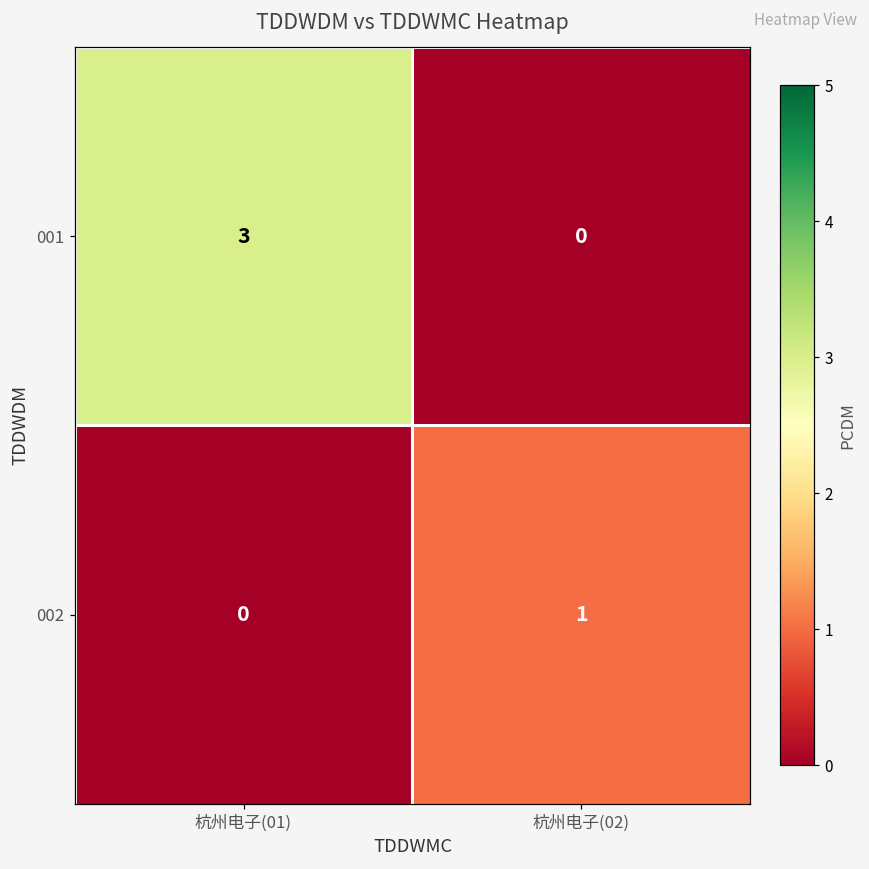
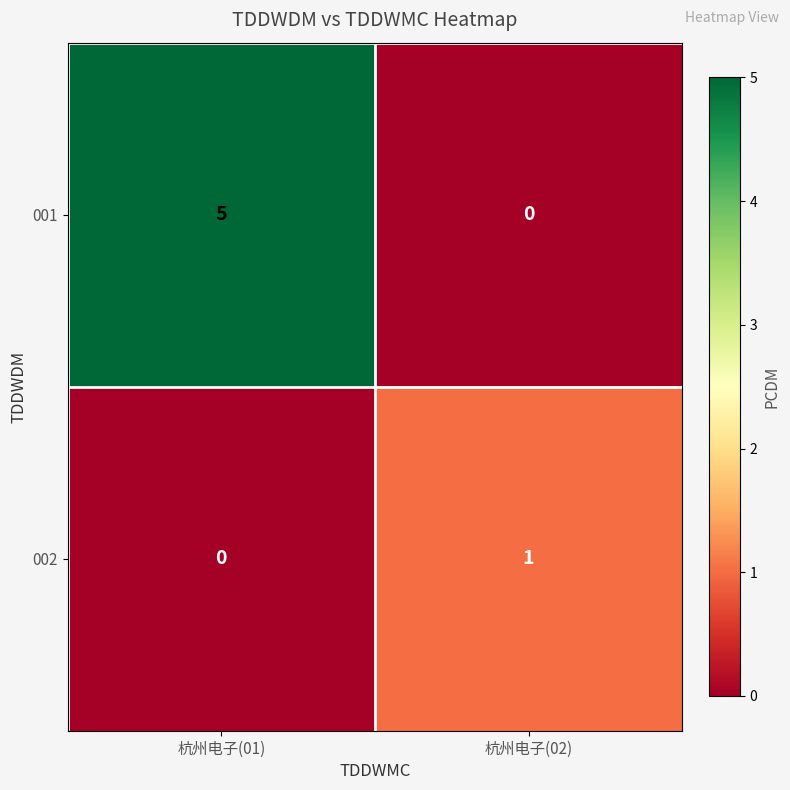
001, 杭州电子(01): 3 -> 5
